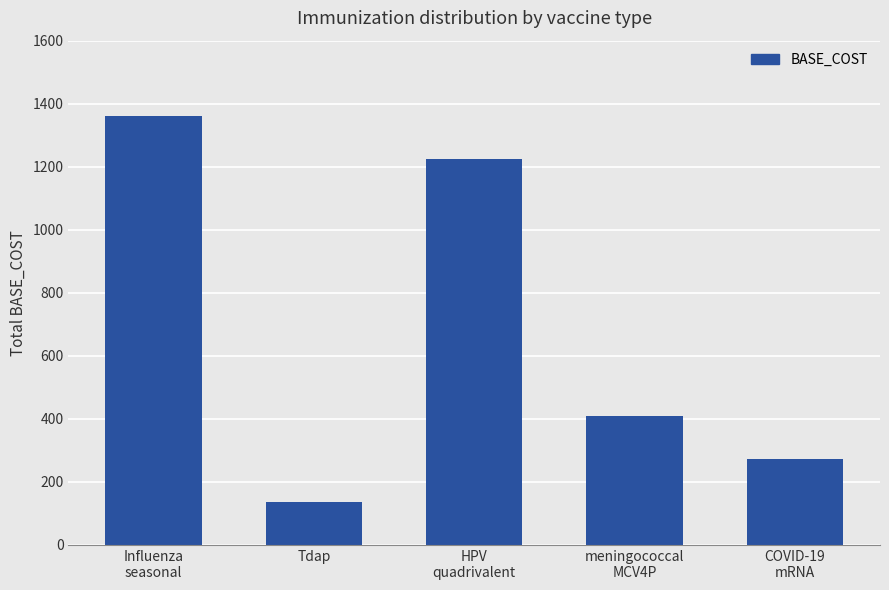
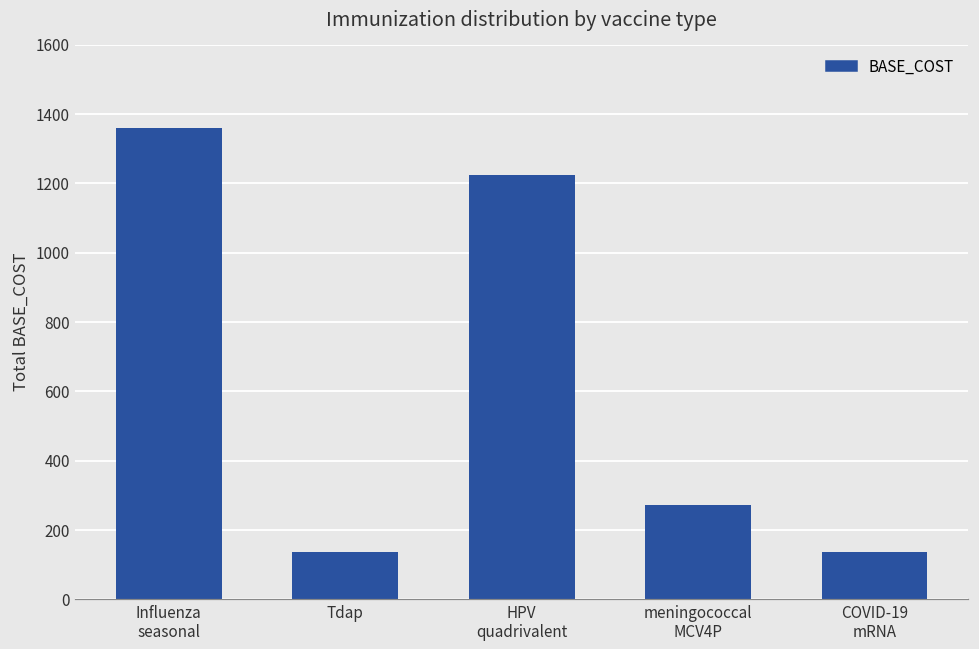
meningococcal MCV4P: 410 -> 270
COVID-19 mRNA: 270 -> 140
